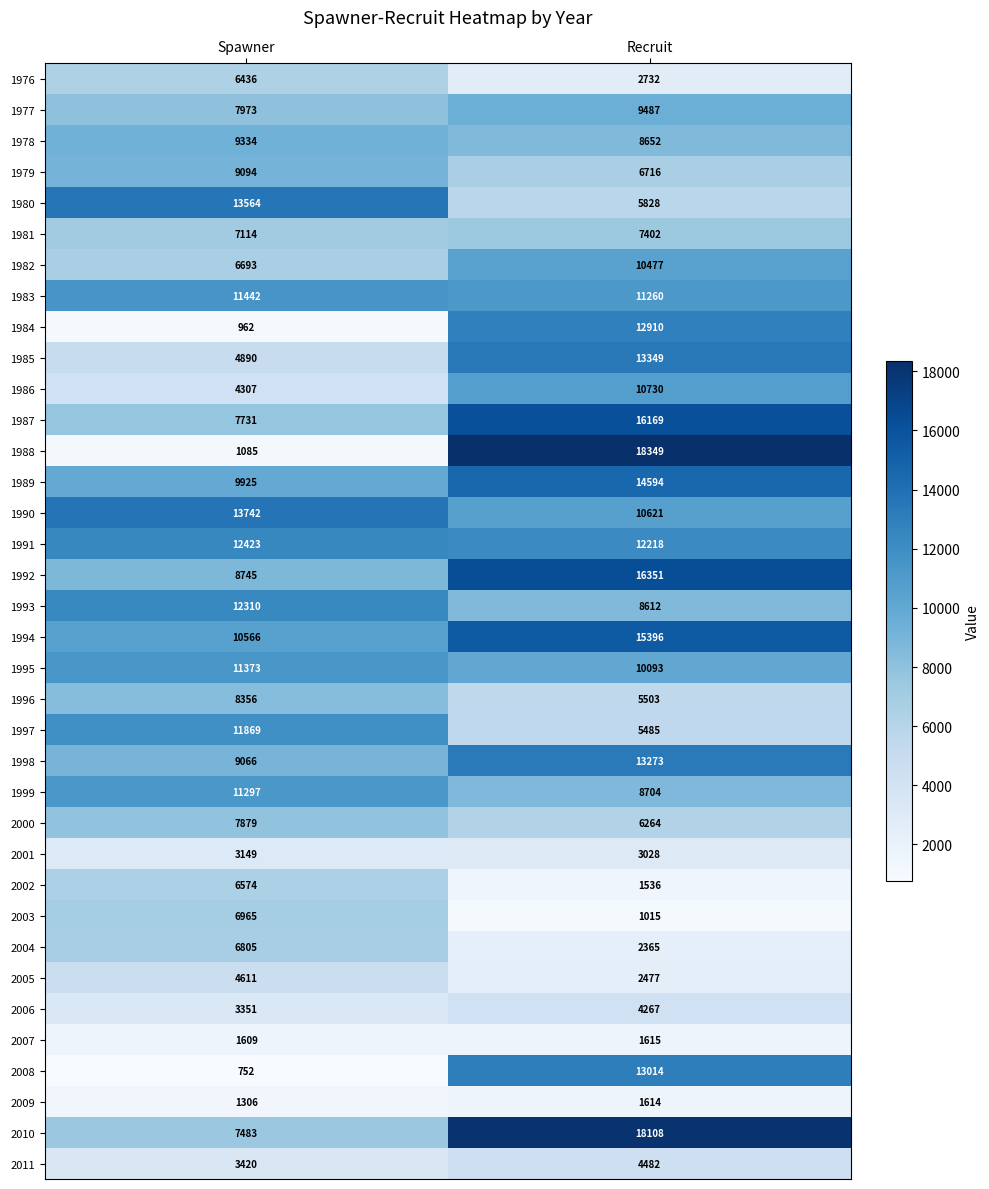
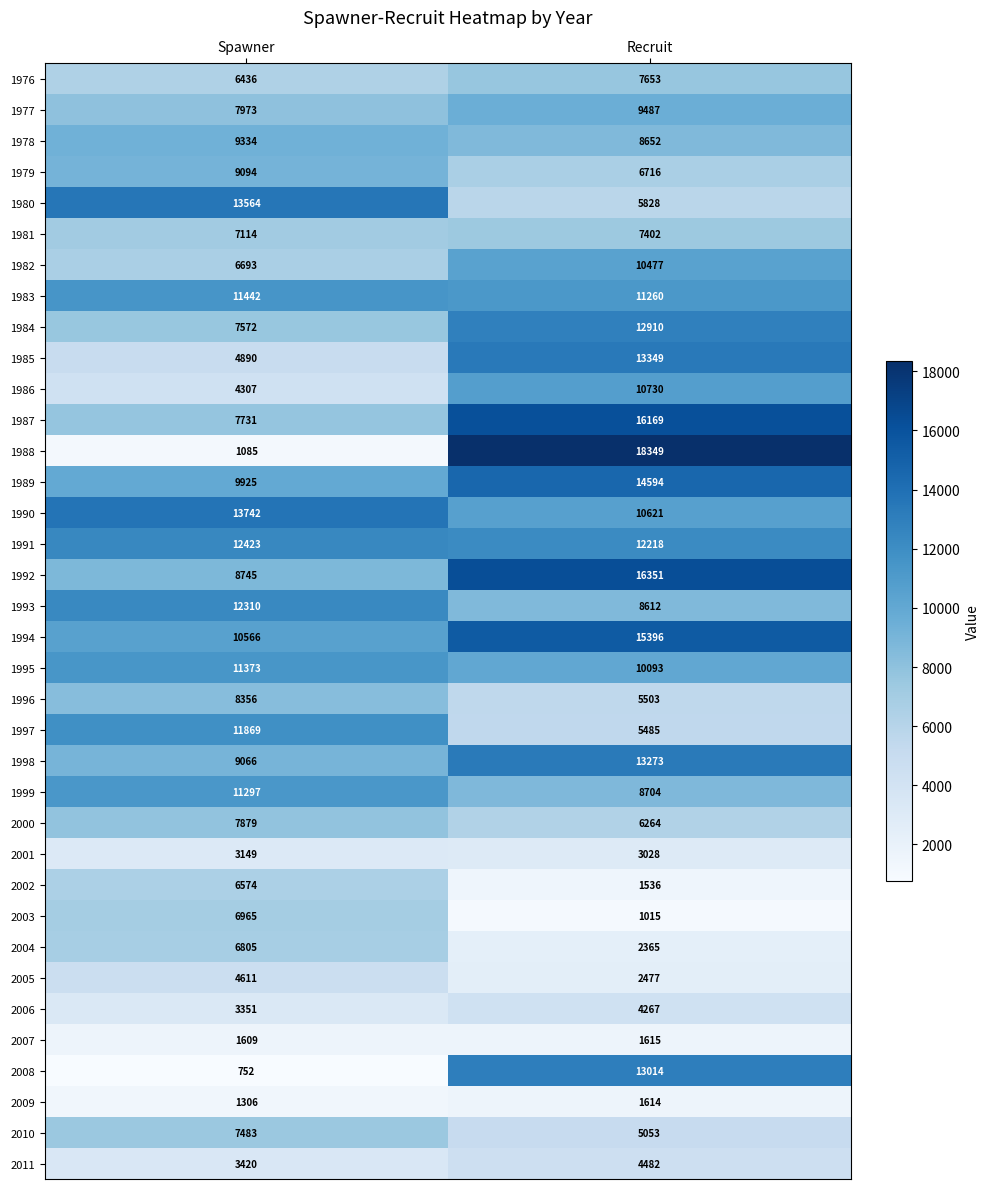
1976, Recruit: 2732 -> 7653
1984, Spawner: 962 -> 7572
2010, Recruit: 18108 -> 5053
